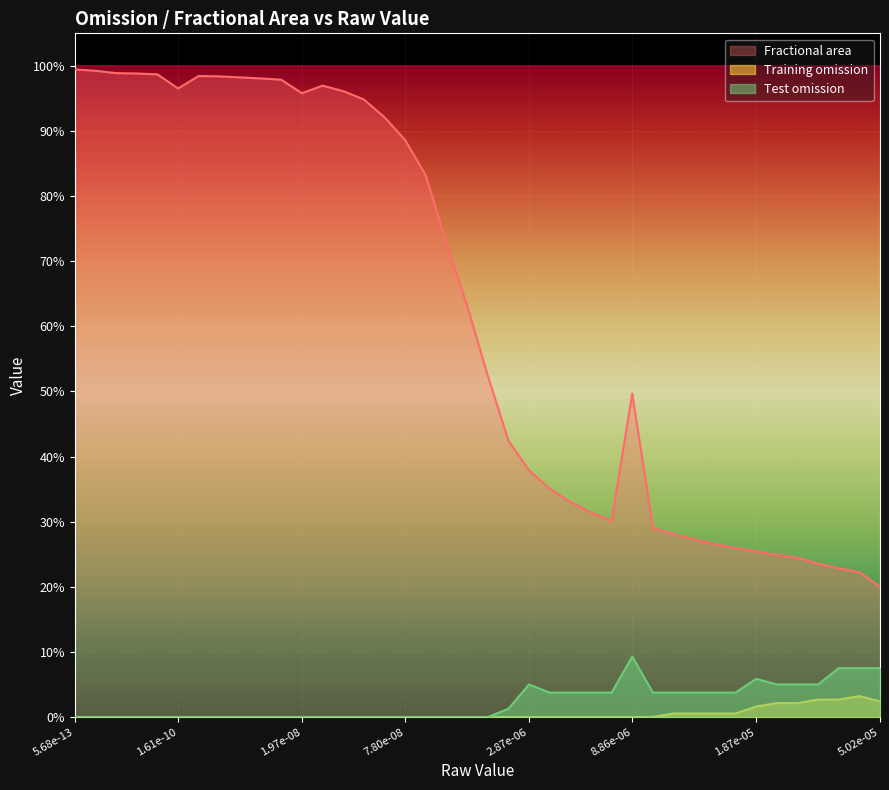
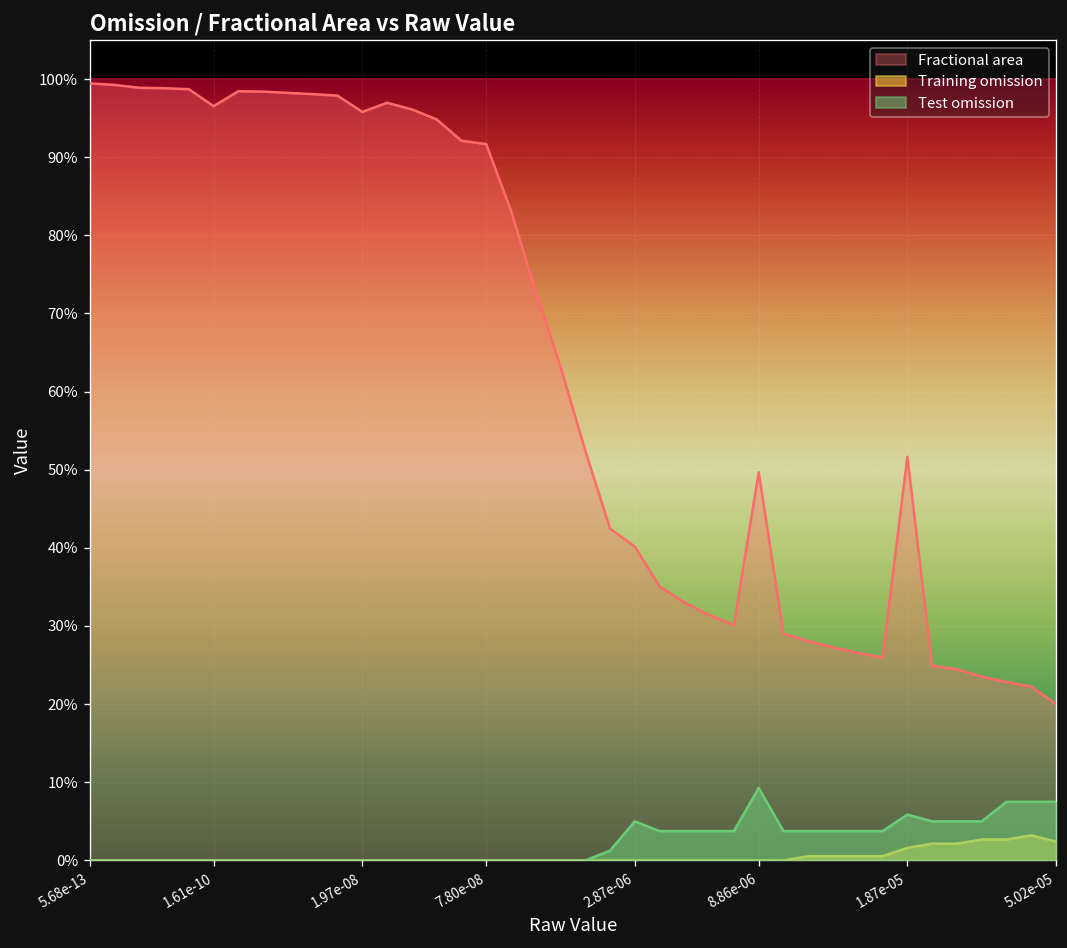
Fractional area, 7.80e-08: 89% -> 92%
Fractional area, 2.87e-06: 38% -> 40%
Fractional area, 1.87e-05: 25% -> 52%
